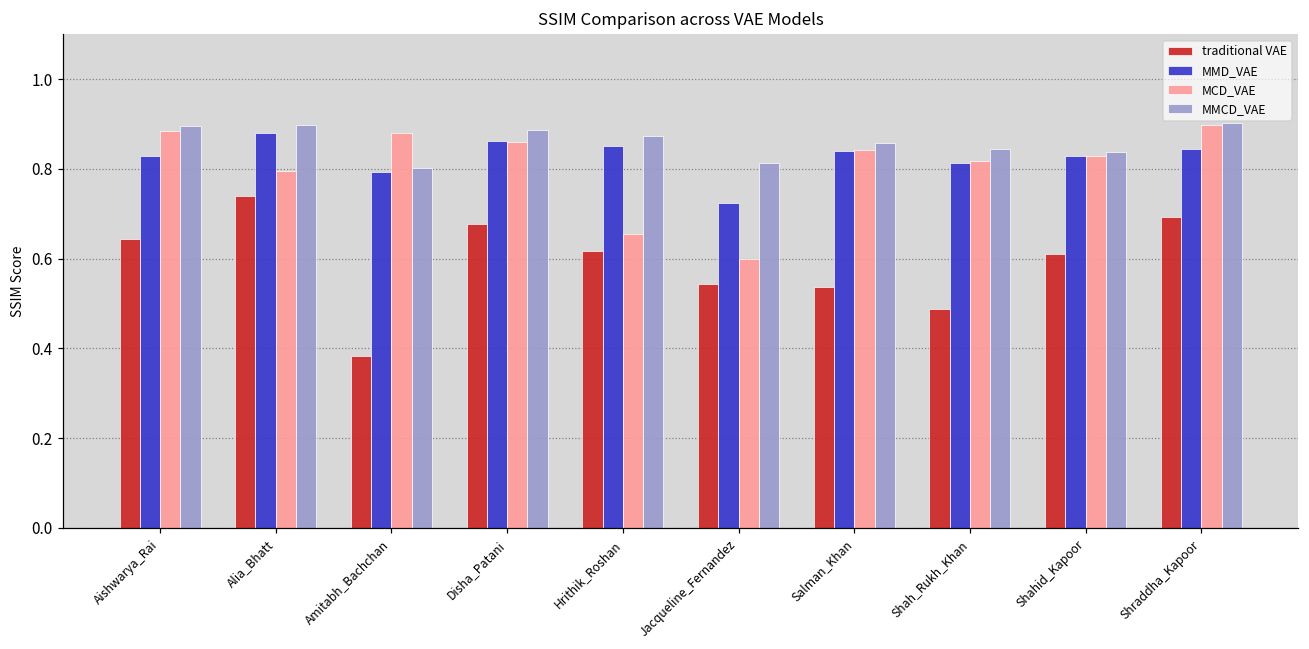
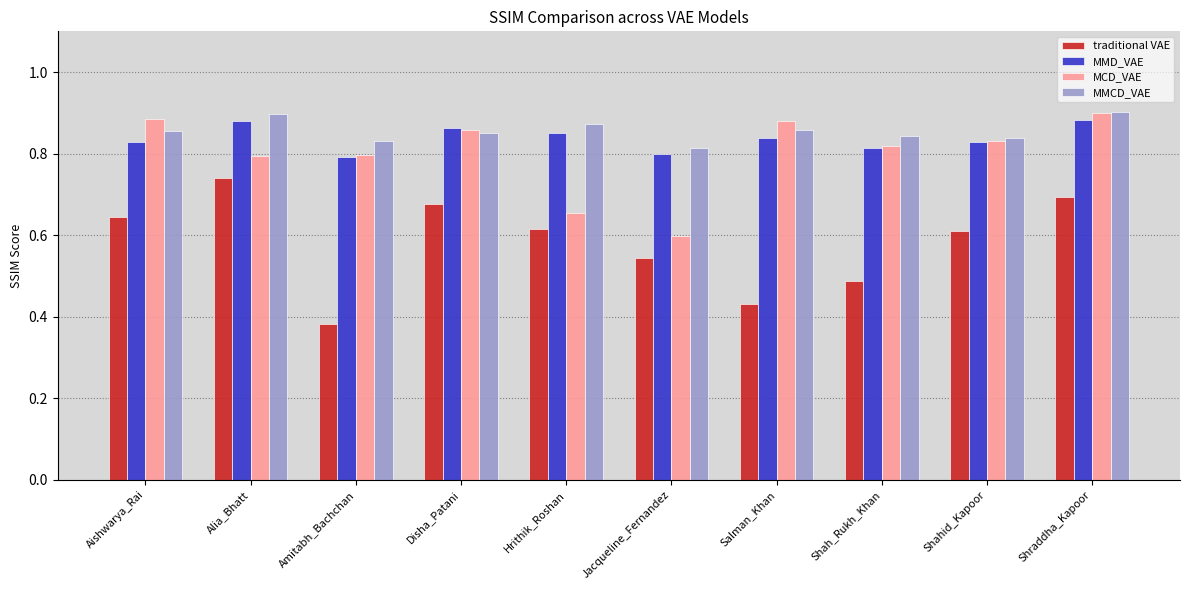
MMCD_VAE, Aishwarya_Rai: 0.90 -> 0.86
MCD_VAE, Amitabh_Bachchan: 0.88 -> 0.80
MMCD_VAE, Amitabh_Bachchan: 0.80 -> 0.83
MMCD_VAE, Disha_Patani: 0.89 -> 0.85
MMD_VAE, Jacqueline_Fernandez: 0.72 -> 0.80
traditional VAE, Salman_Khan: 0.54 -> 0.43
MCD_VAE, Salman_Khan: 0.84 -> 0.88
MMD_VAE, Shraddha_Kapoor: 0.85 -> 0.88
